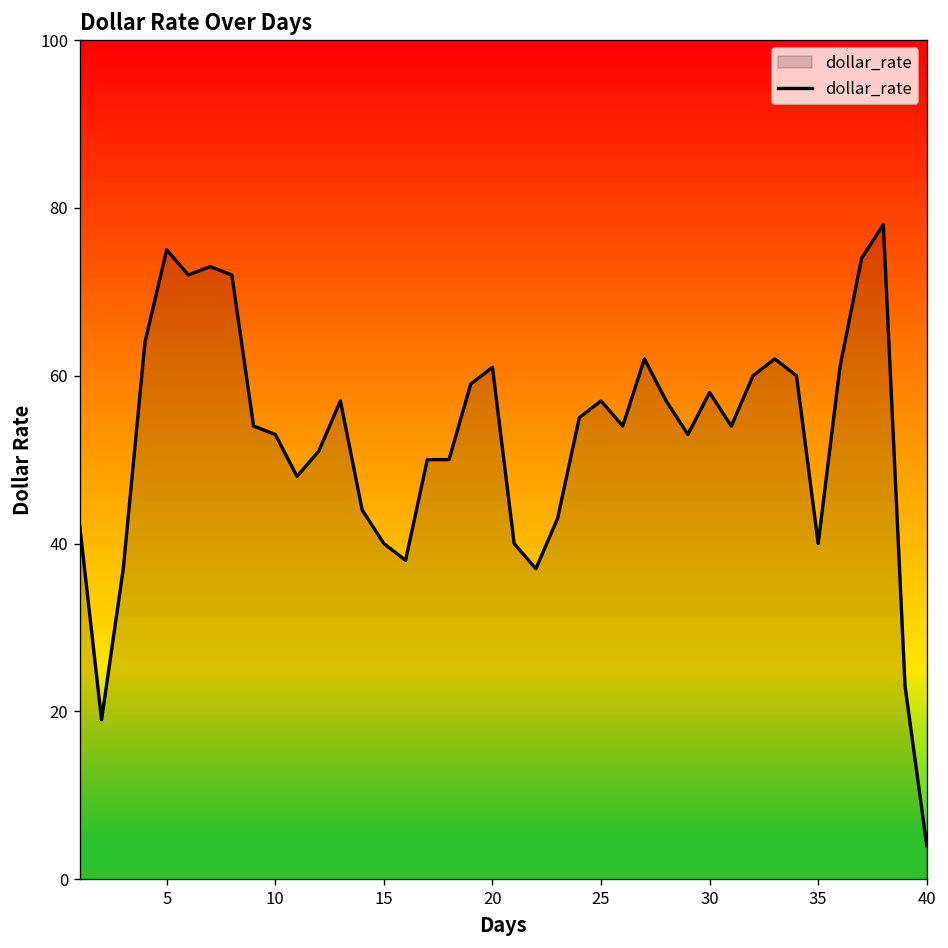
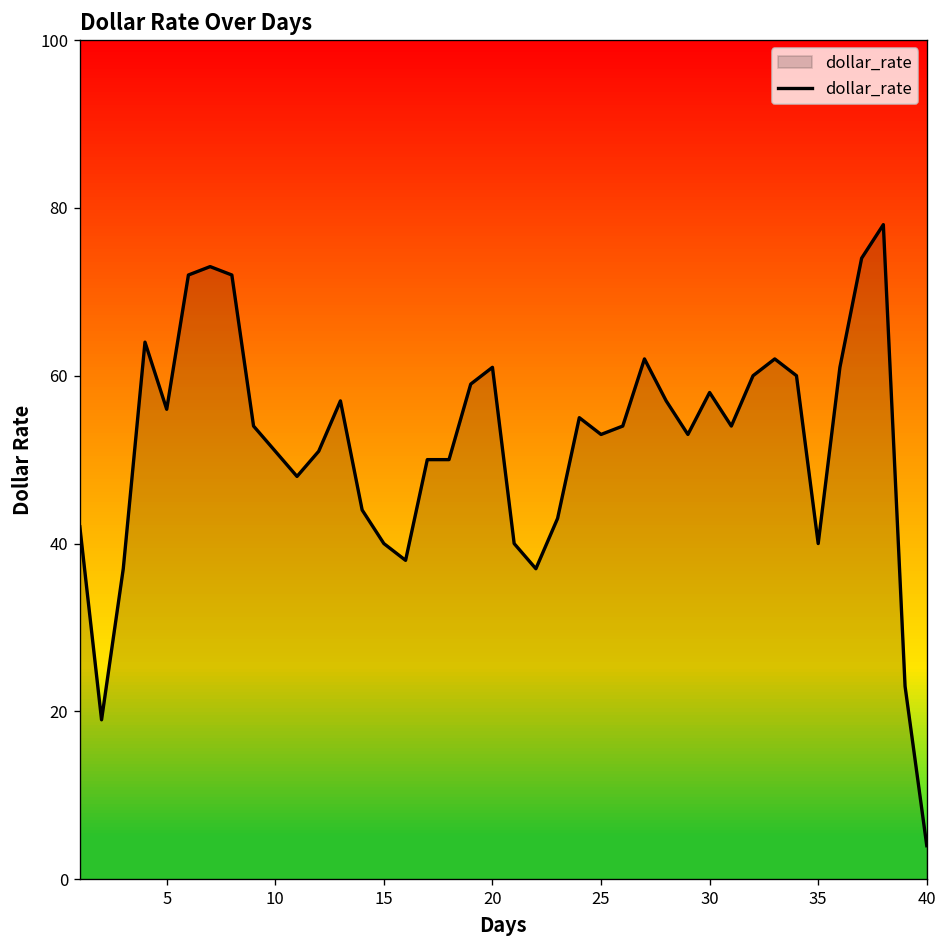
5: 75 -> 56
10: 53 -> 51
25: 57 -> 53
